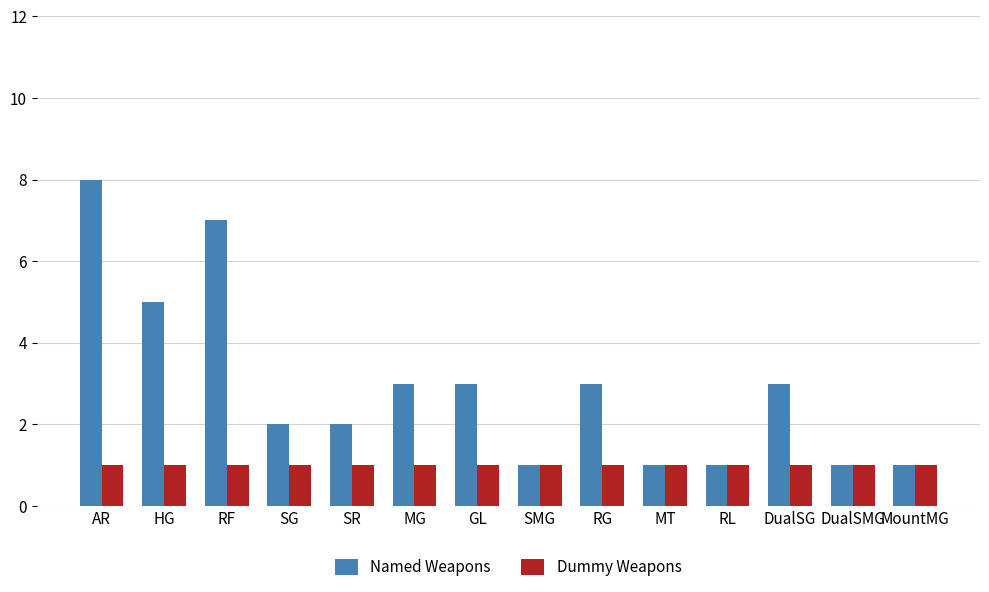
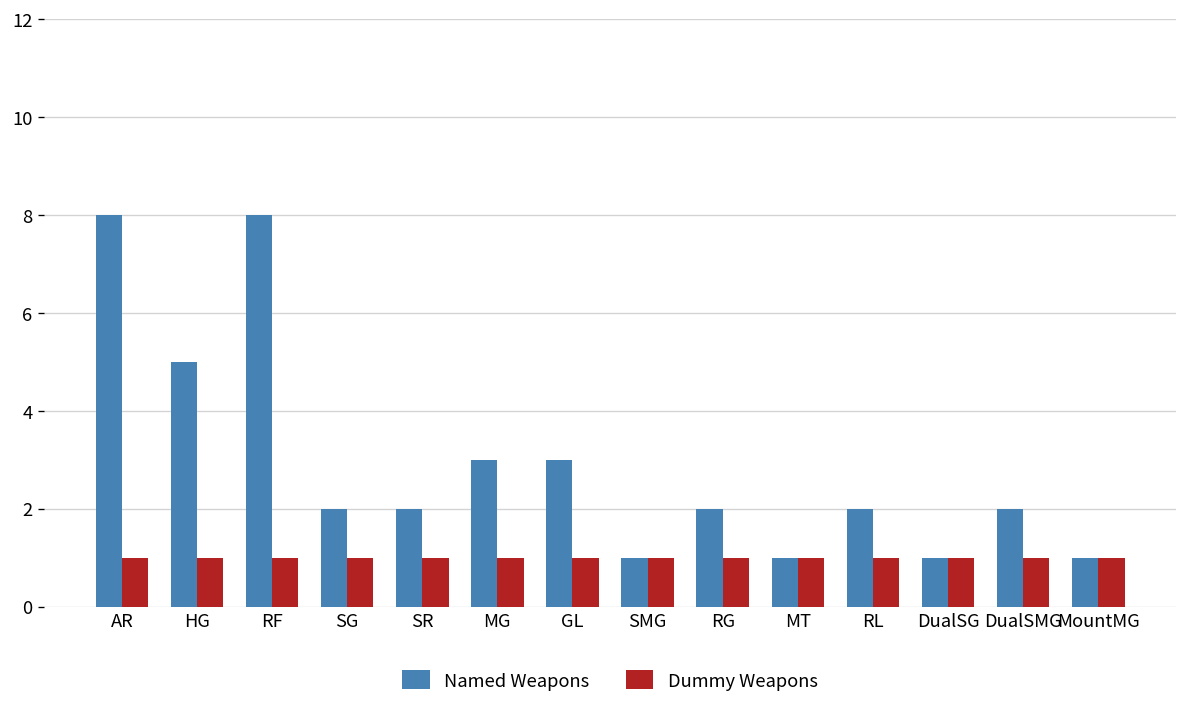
Named Weapons, RF: 7 -> 8
Named Weapons, RG: 3 -> 2
Named Weapons, RL: 1 -> 2
Named Weapons, DualSG: 3 -> 1
Named Weapons, DualSMG: 1 -> 2
